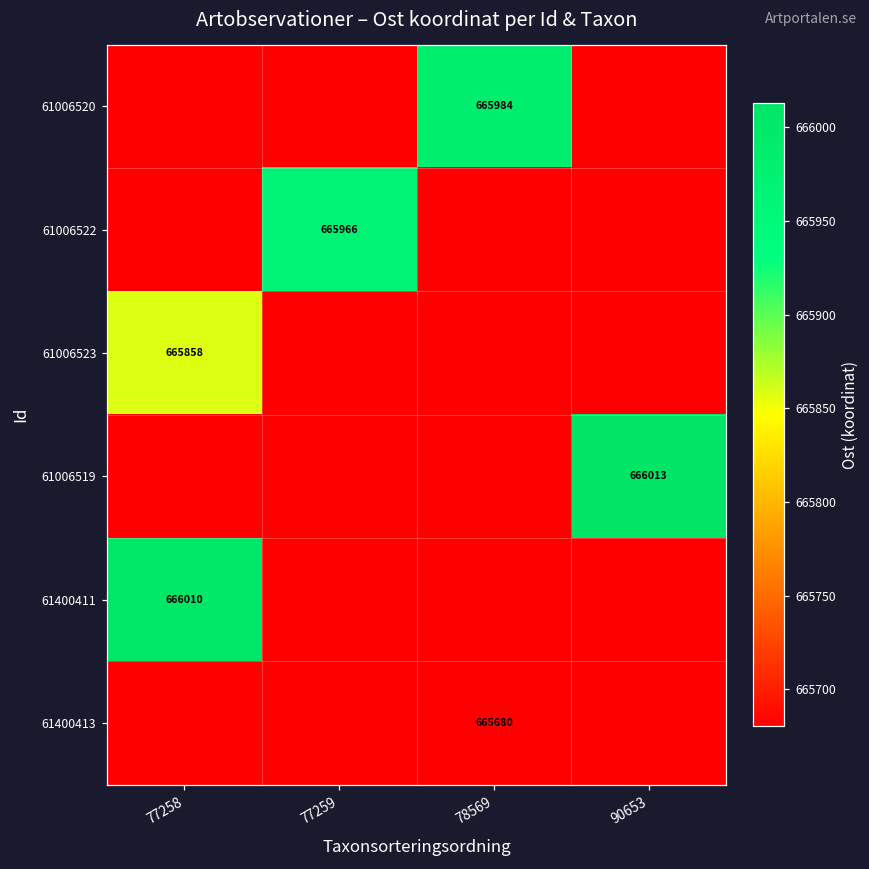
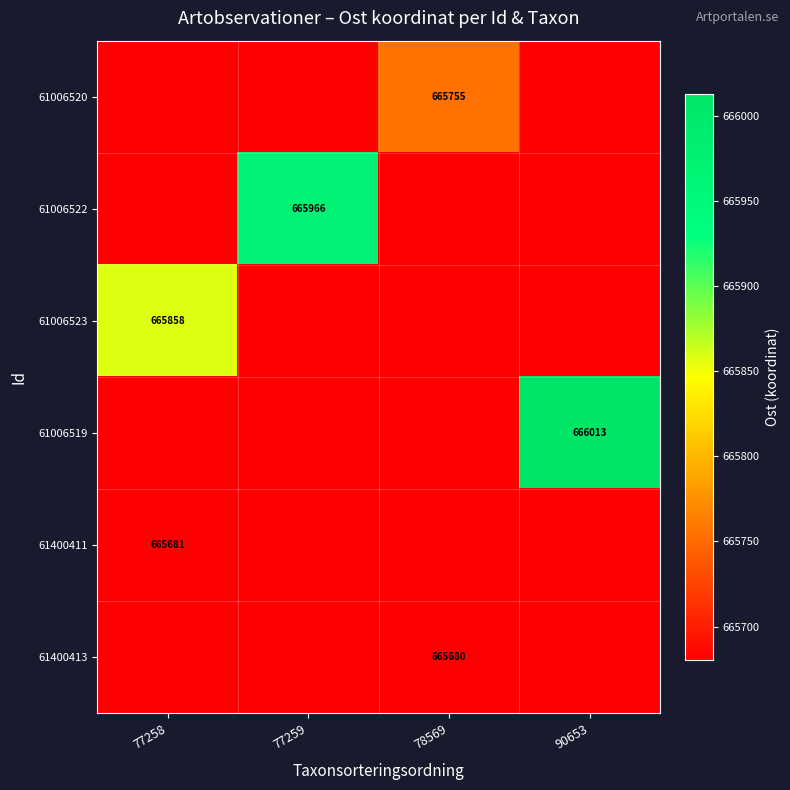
61006520, 78569: 665984 -> 665755
61400411, 77258: 666010 -> 665681
